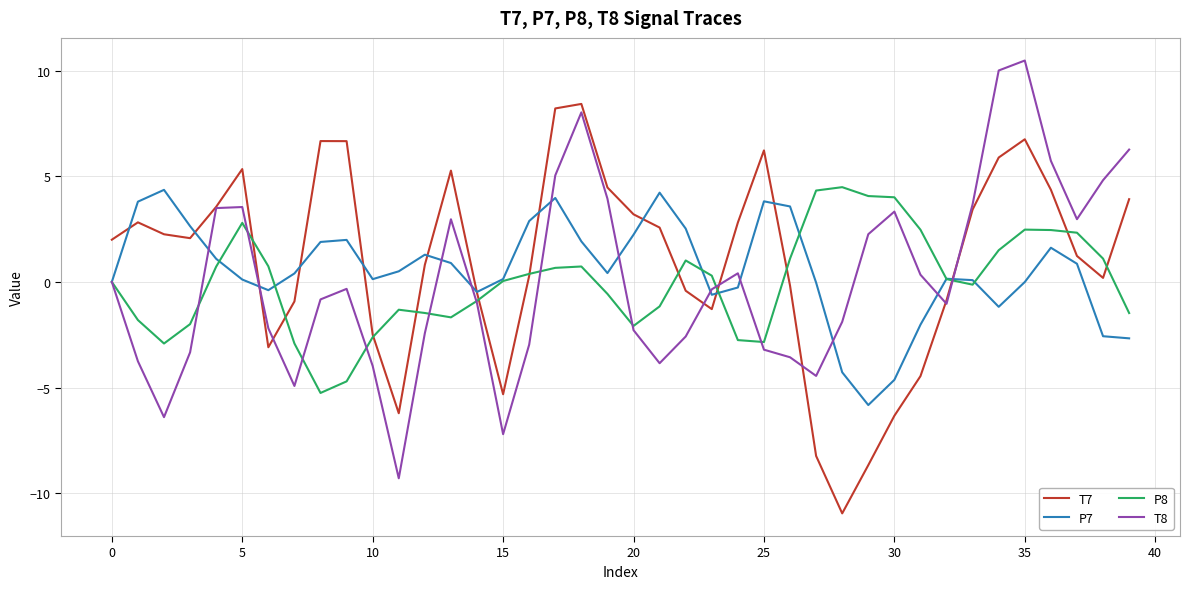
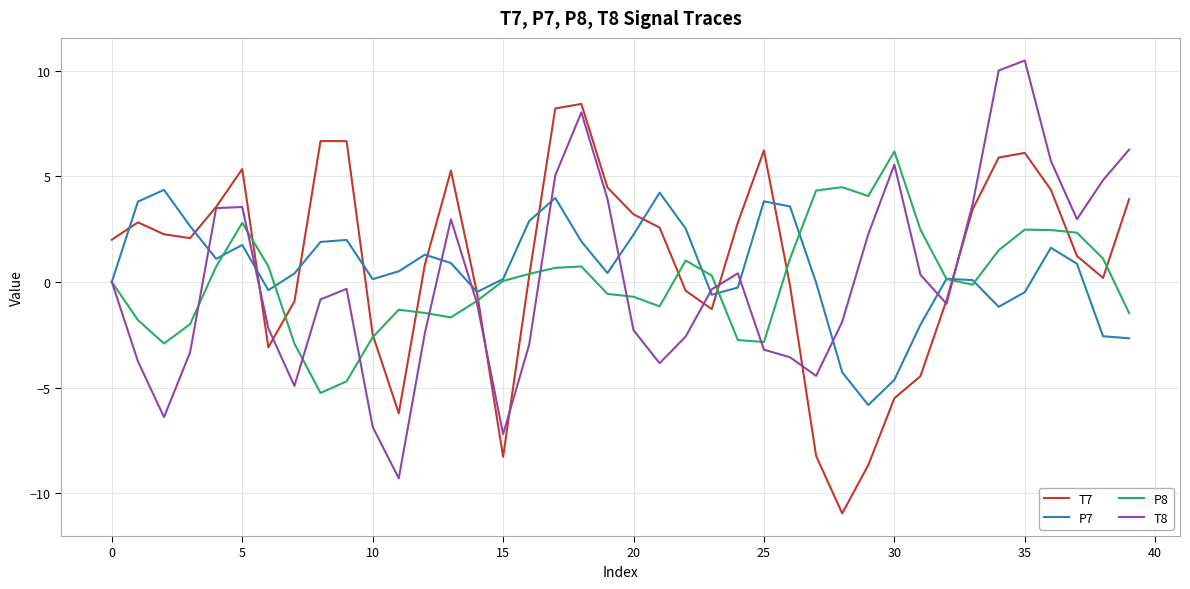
P7, 5: 0.1 -> 1.8
T8, 10: -4.0 -> -6.9
T7, 15: -5.3 -> -8.3
P8, 20: -2.1 -> -0.7
T7, 30: -6.3 -> -5.5
P8, 30: 4.0 -> 6.2
T8, 30: 3.3 -> 5.6
T7, 35: 6.8 -> 6.1
P7, 35: 0.0 -> -0.5
